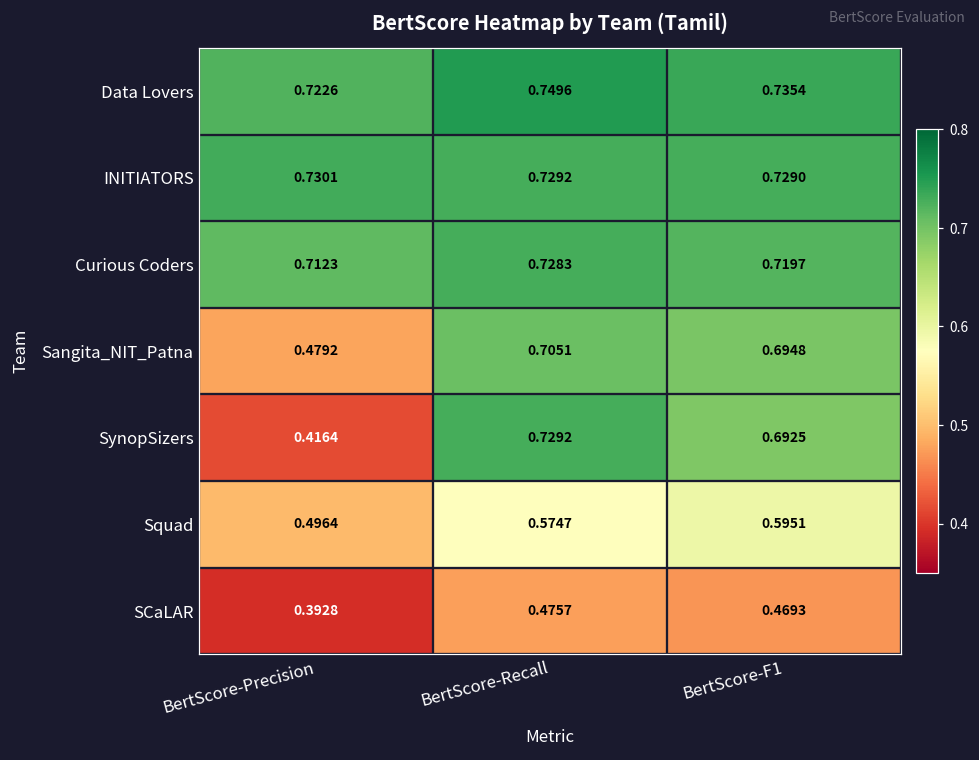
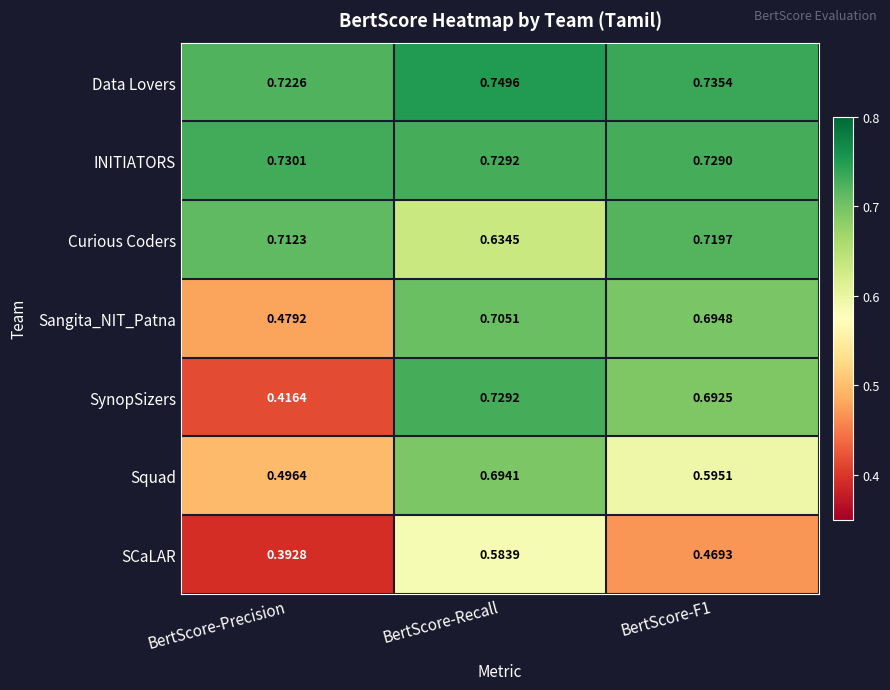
Curious Coders, BertScore-Recall: 0.7283 -> 0.6345
Squad, BertScore-Recall: 0.5747 -> 0.6941
SCaLAR, BertScore-Recall: 0.4757 -> 0.5839
